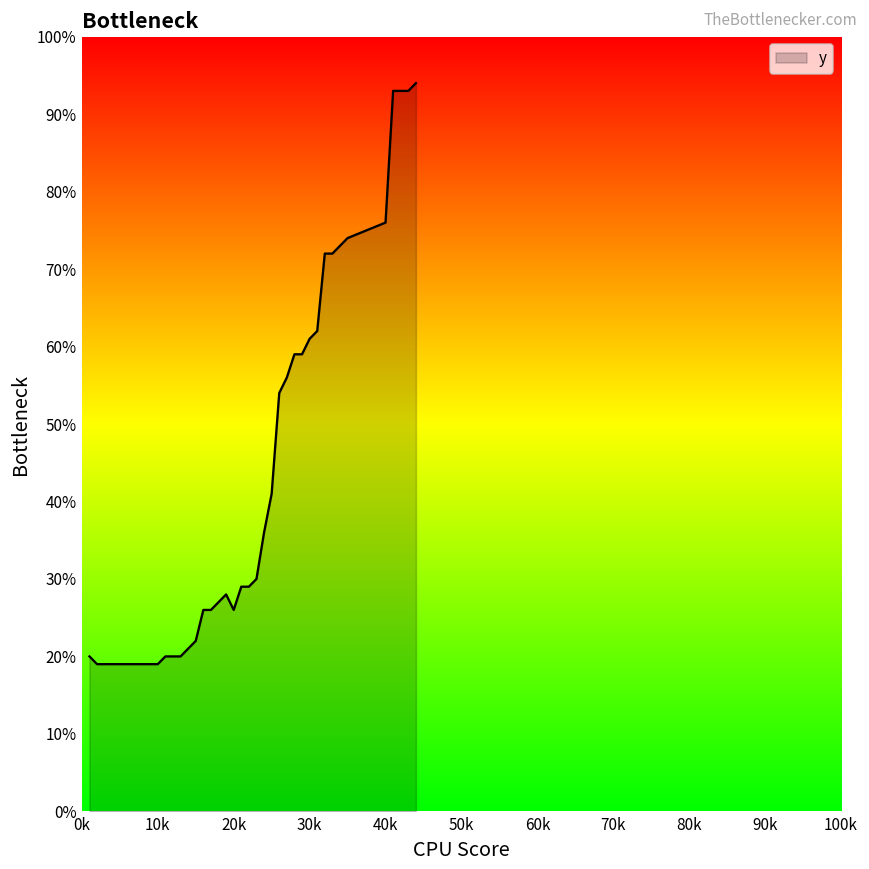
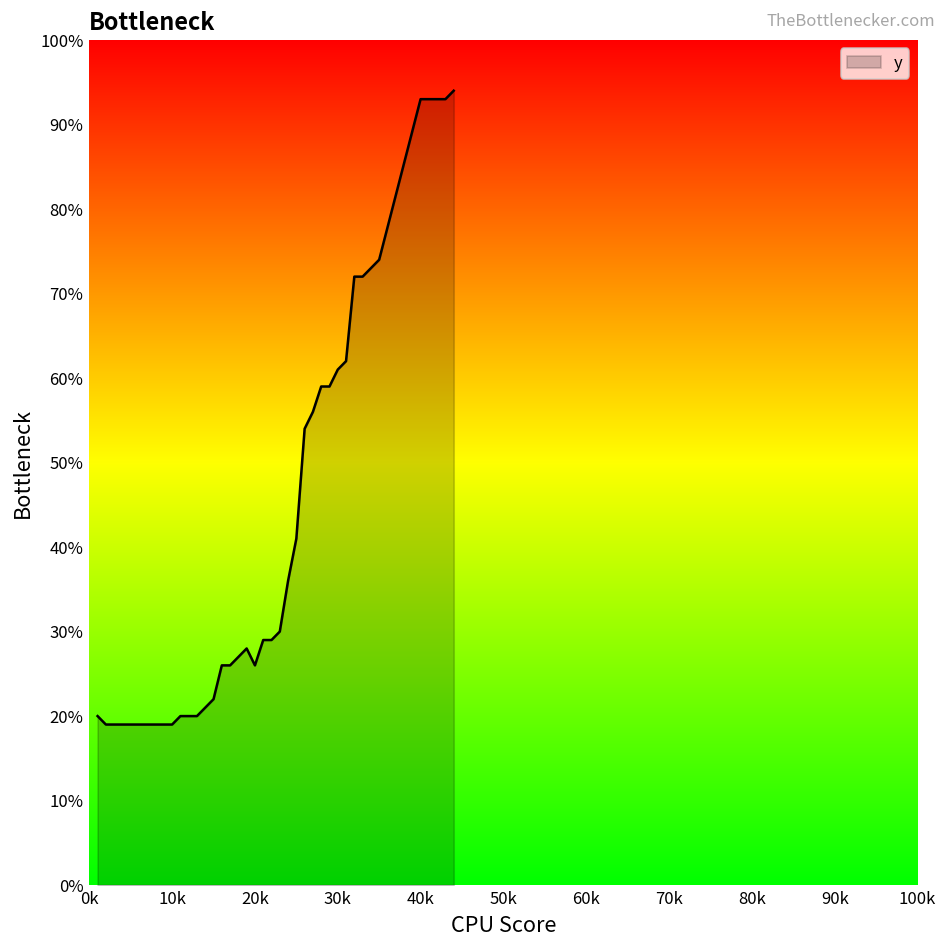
40k: 76% -> 93%
